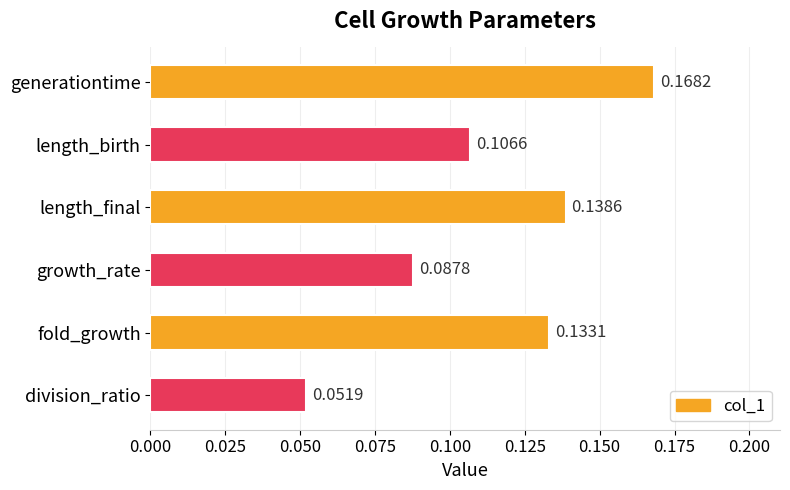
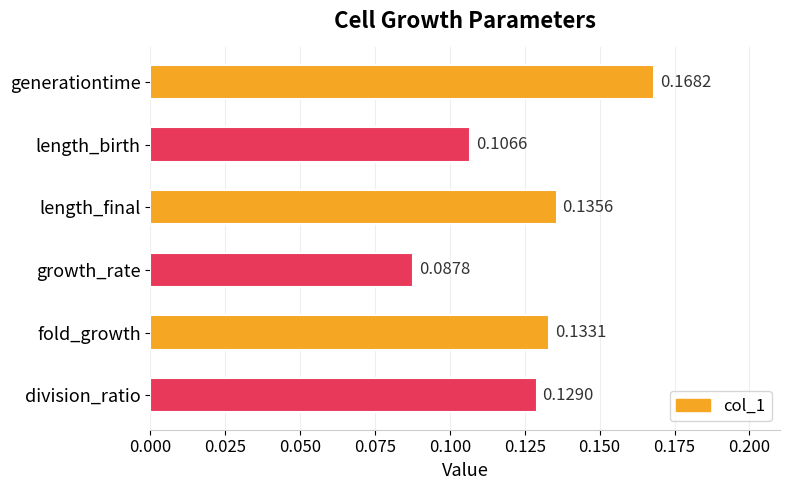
length_final: 0.1386 -> 0.1356
division_ratio: 0.0519 -> 0.1290
